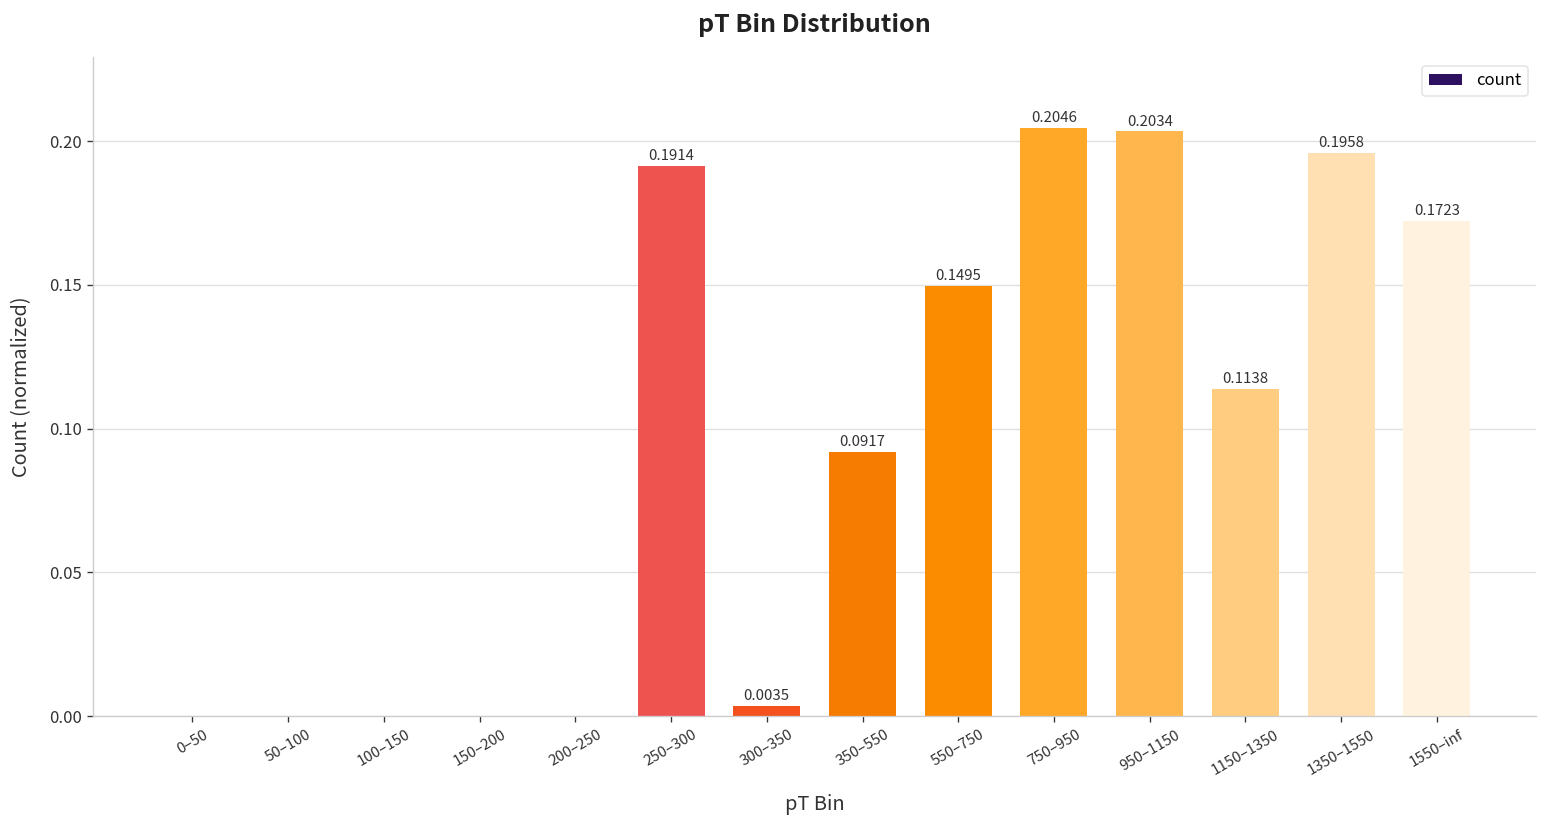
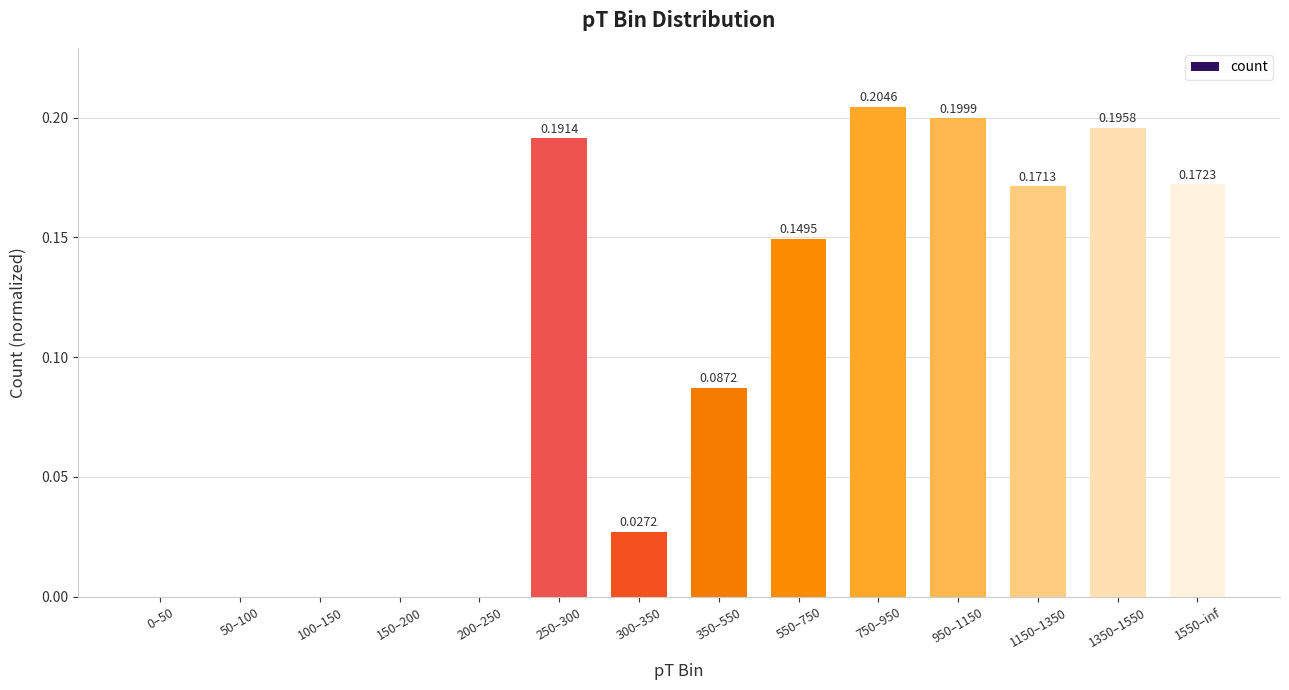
300–350: 0.0035 -> 0.0272
350–550: 0.0917 -> 0.0872
950–1150: 0.2034 -> 0.1999
1150–1350: 0.1138 -> 0.1713
